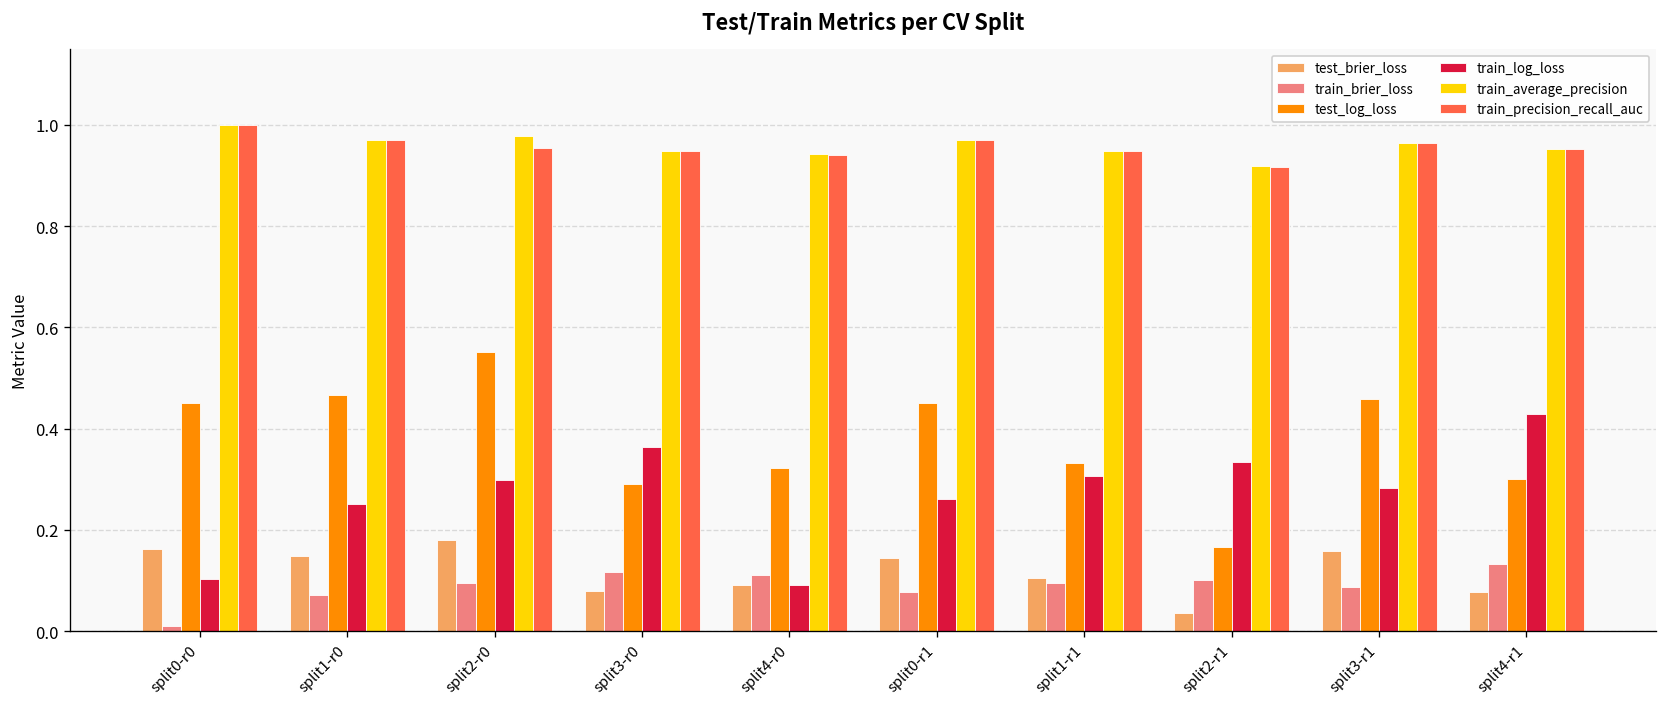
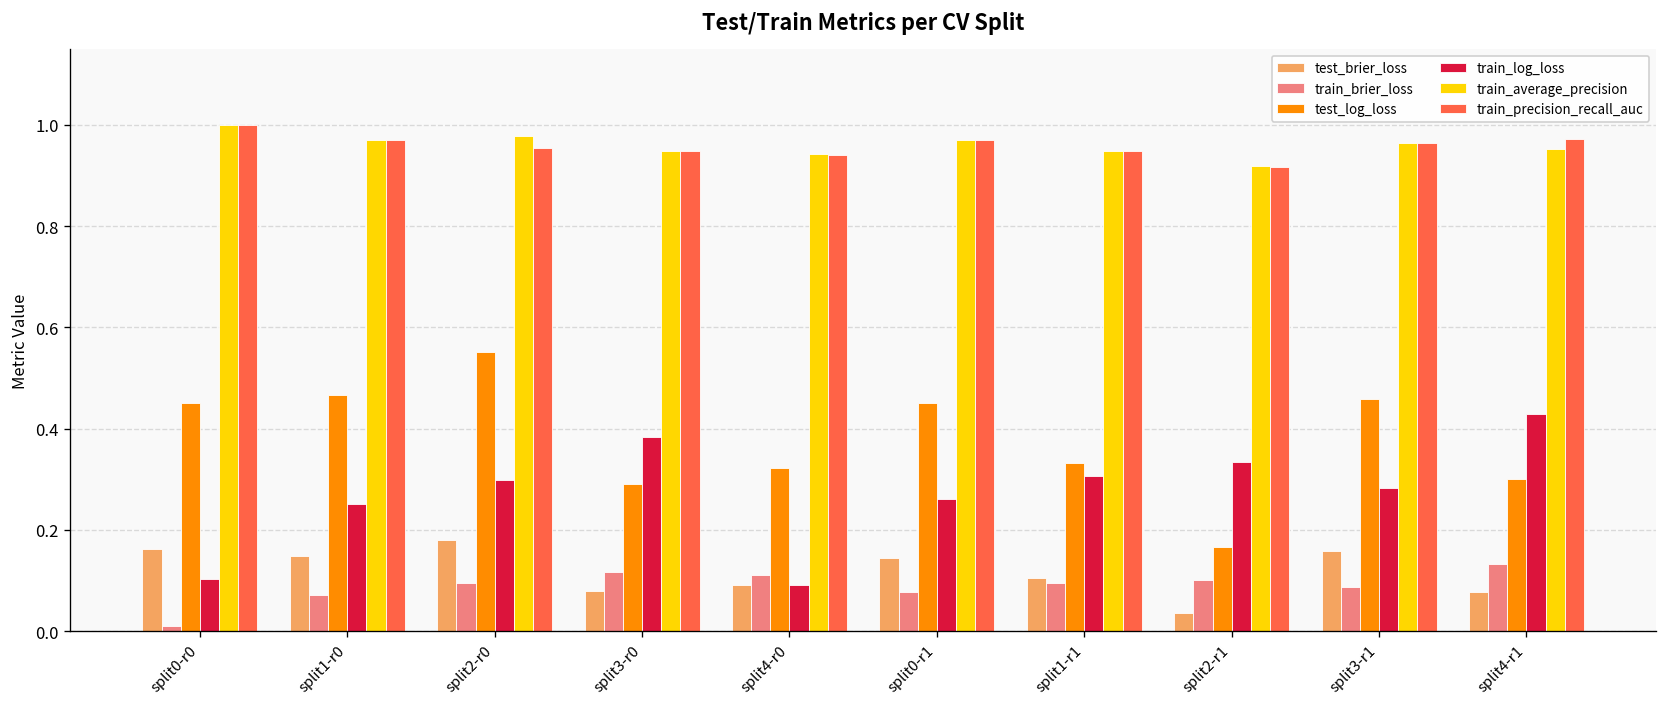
train_log_loss, split3-r0: 0.36 -> 0.38
train_precision_recall_auc, split4-r1: 0.95 -> 0.97
